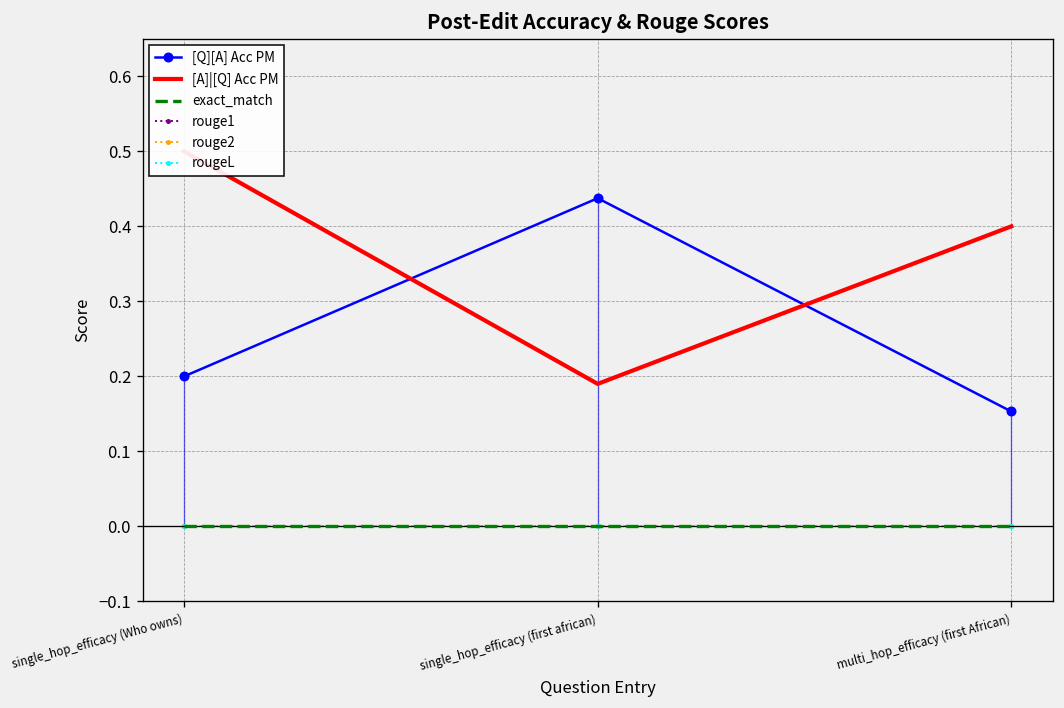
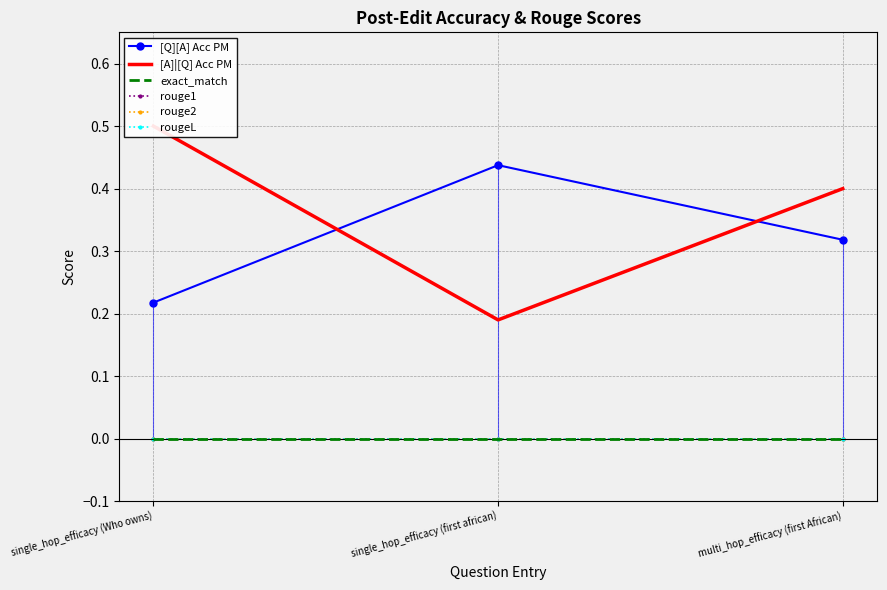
[Q][A] Acc PM, single_hop_efficacy (Who owns): 0.20 -> 0.22
[Q][A] Acc PM, multi_hop_efficacy (first African): 0.15 -> 0.32
